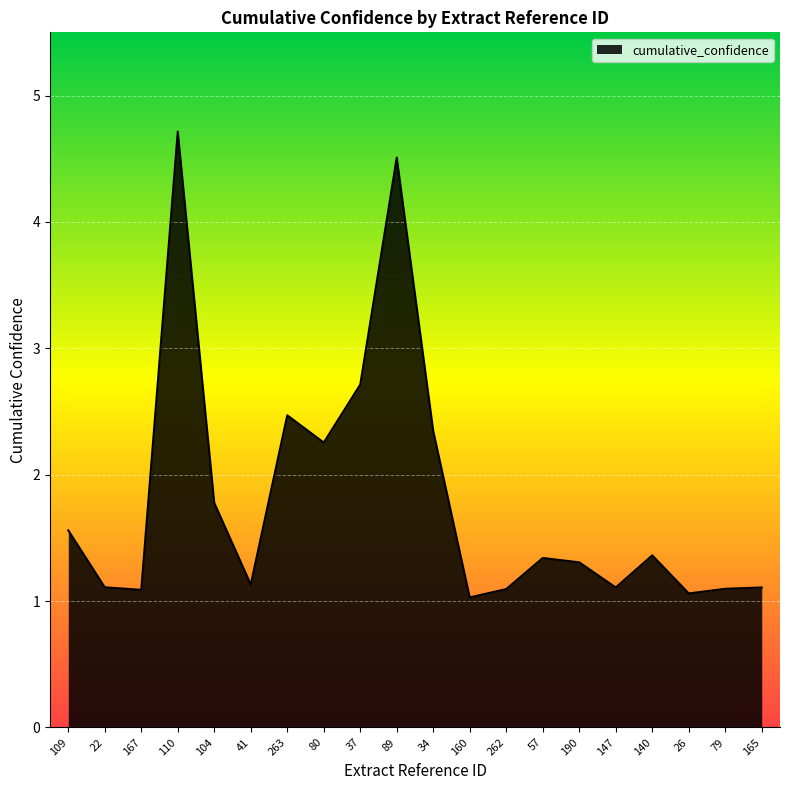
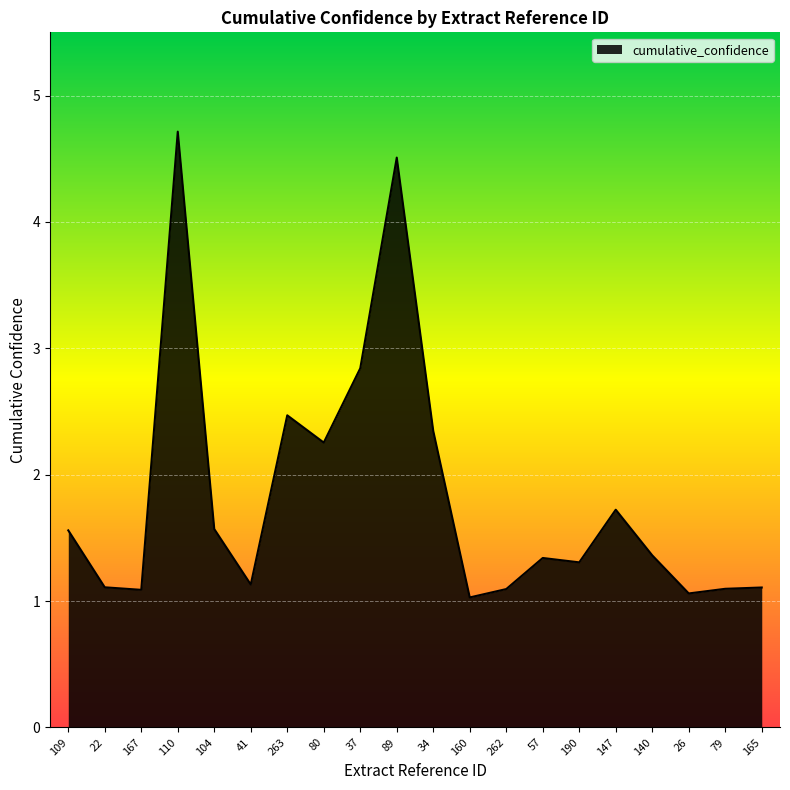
104: 1.78 -> 1.57
37: 2.71 -> 2.84
147: 1.11 -> 1.72
